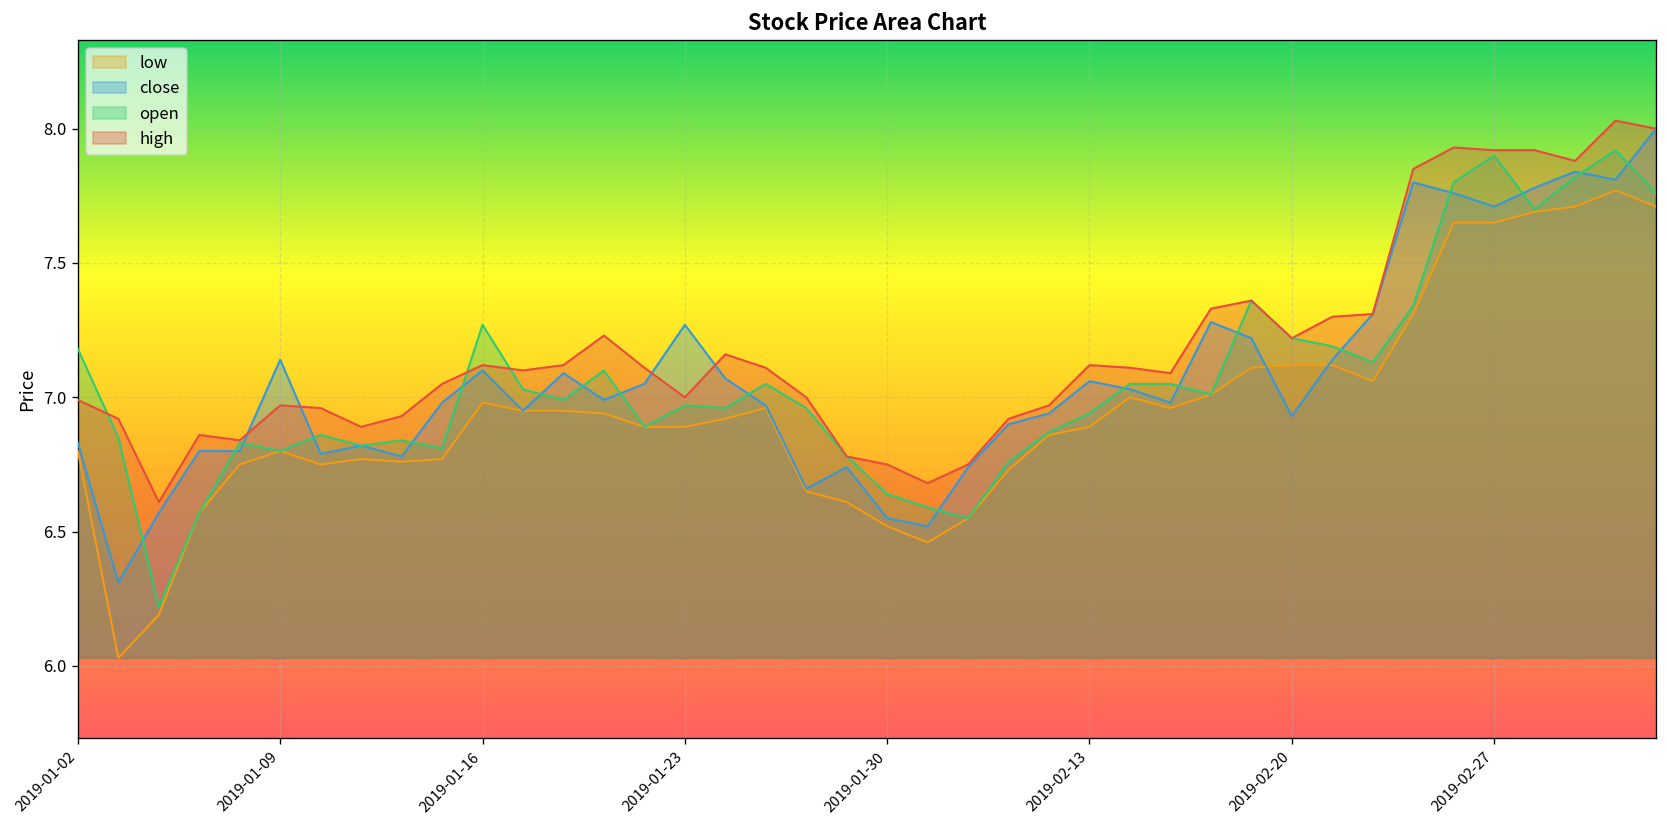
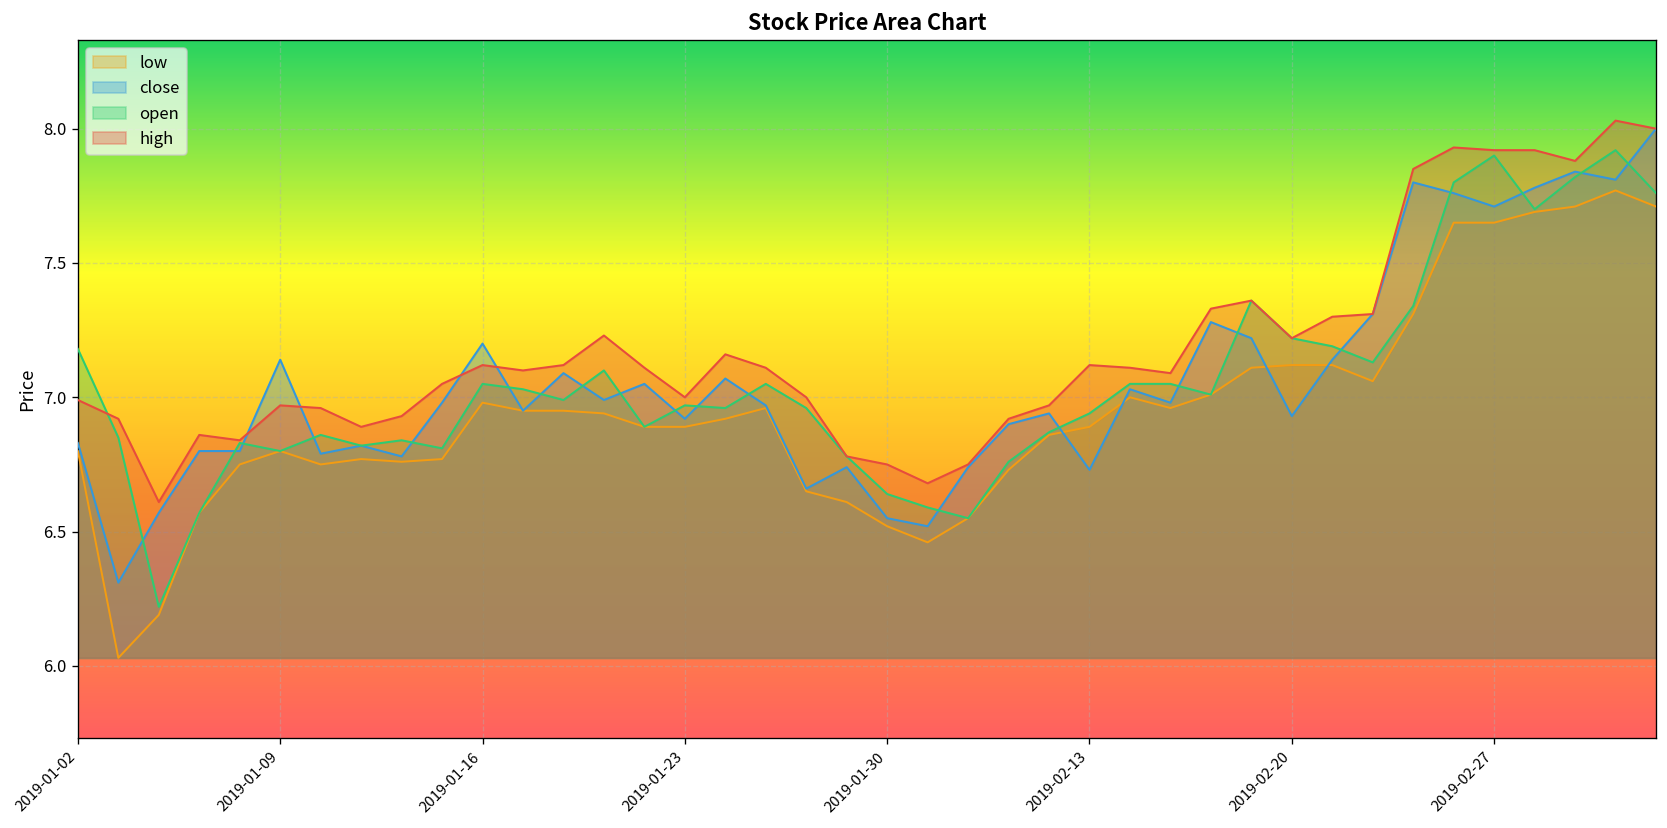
close, 2019-01-16: 7.1 -> 7.2
open, 2019-01-16: 7.27 -> 7.05
close, 2019-01-23: 7.27 -> 6.92
close, 2019-02-13: 7.06 -> 6.73
